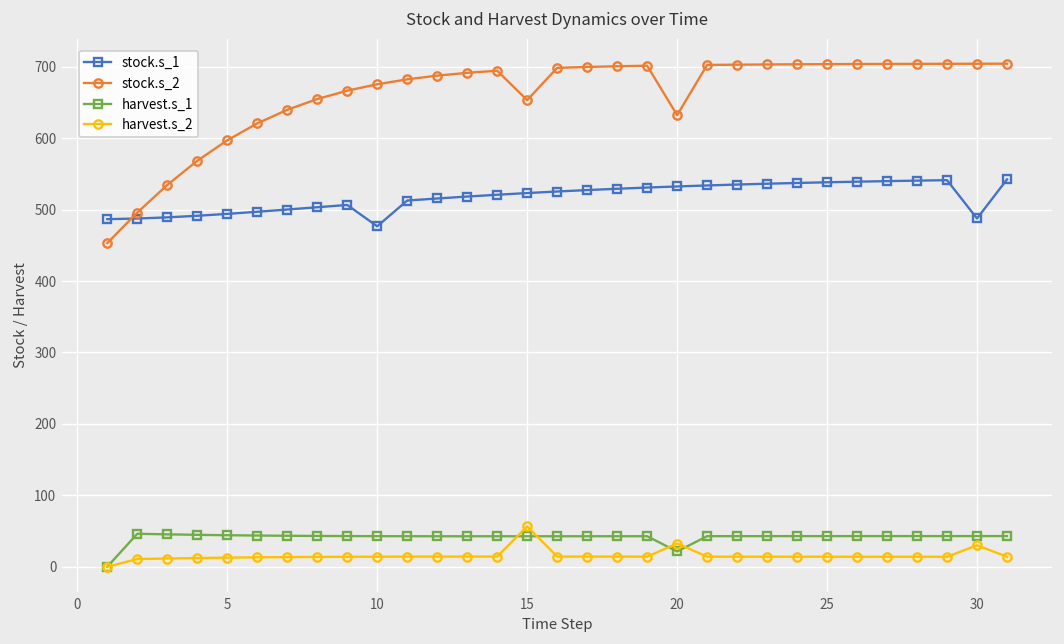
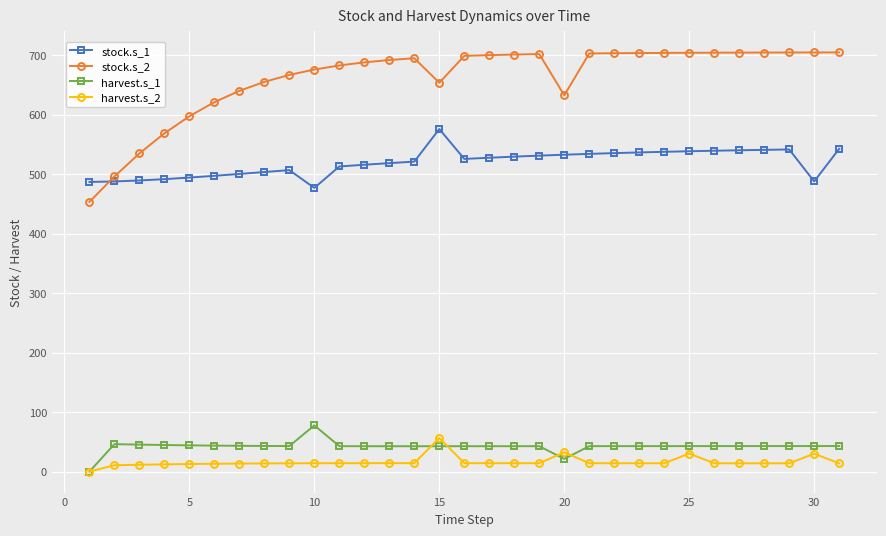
harvest.s_1, 10: 40 -> 80
stock.s_1, 15: 520 -> 580
harvest.s_2, 25: 10 -> 30
